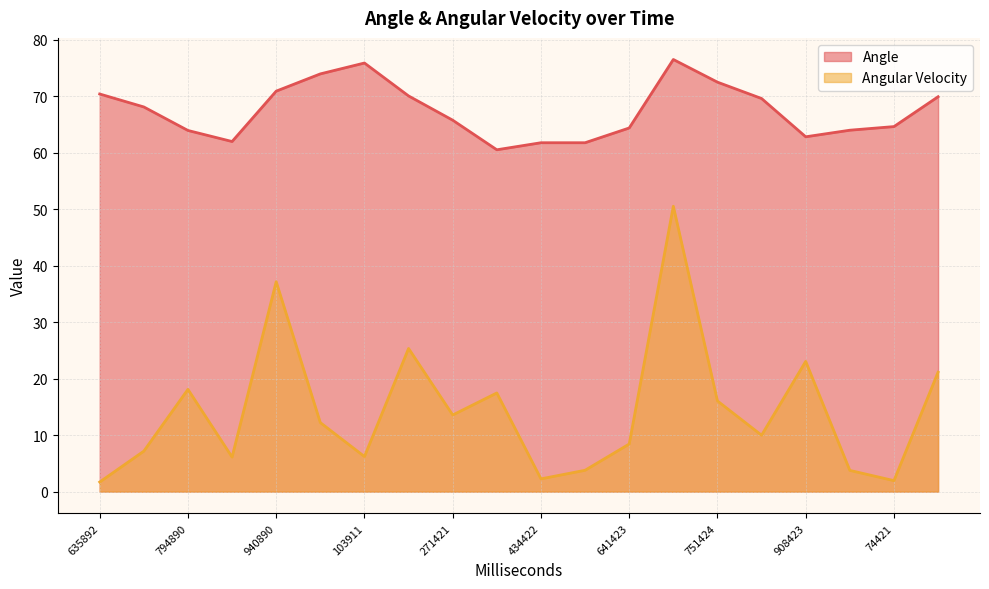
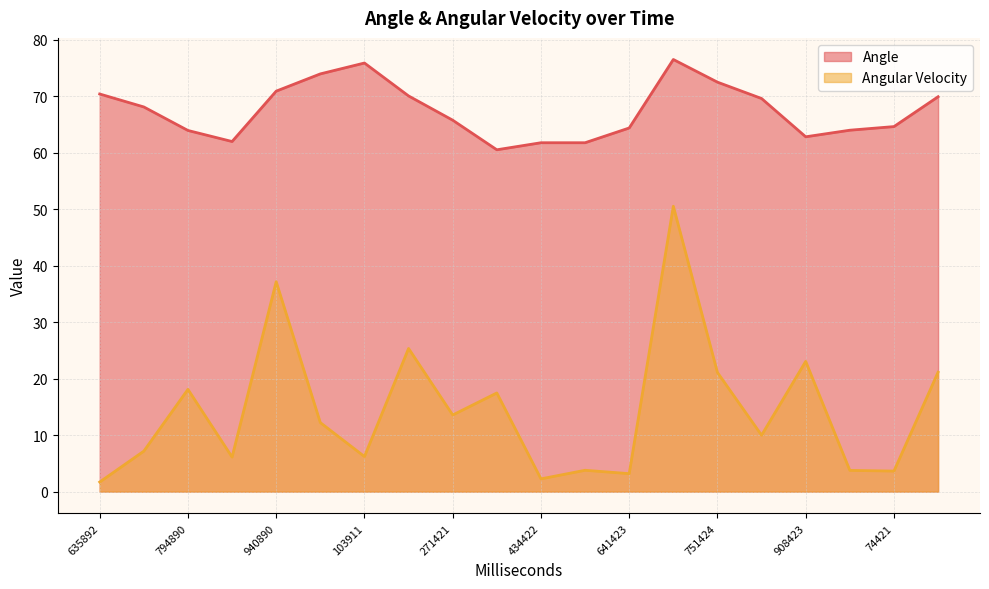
Angular Velocity, 641423: 8 -> 3
Angular Velocity, 751424: 16 -> 21
Angular Velocity, 74421: 2 -> 4
